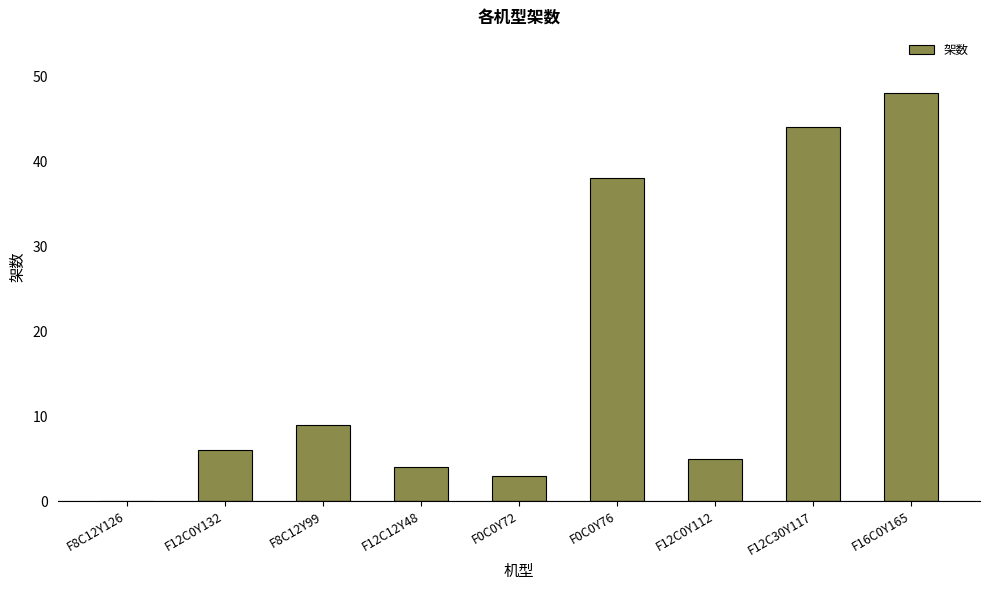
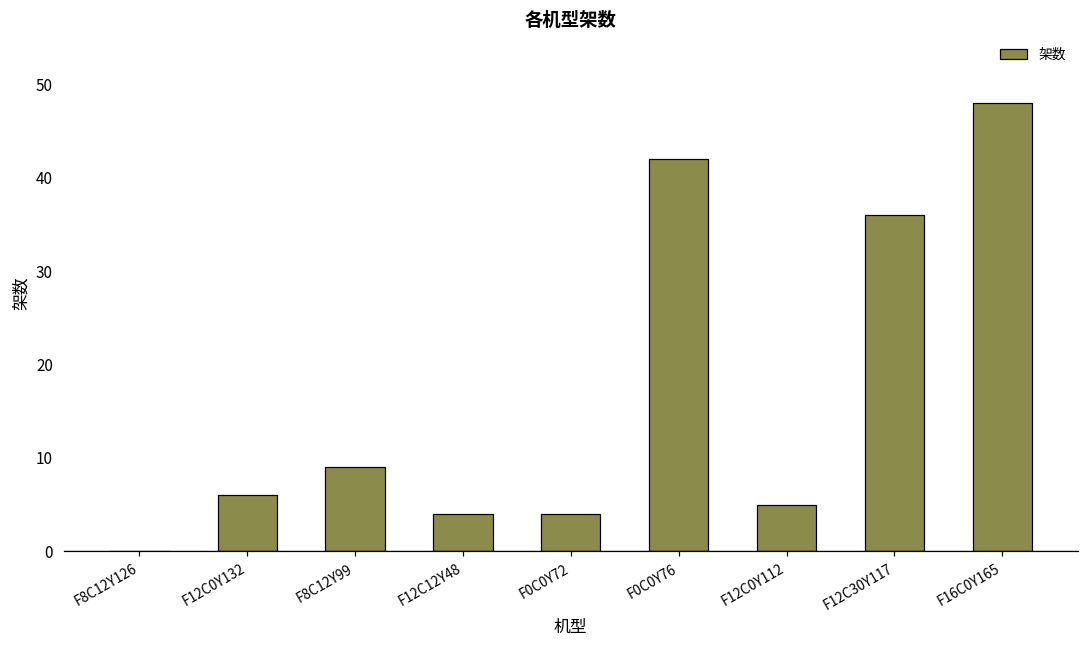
F0C0Y72: 3 -> 4
F0C0Y76: 38 -> 42
F12C30Y117: 44 -> 36
